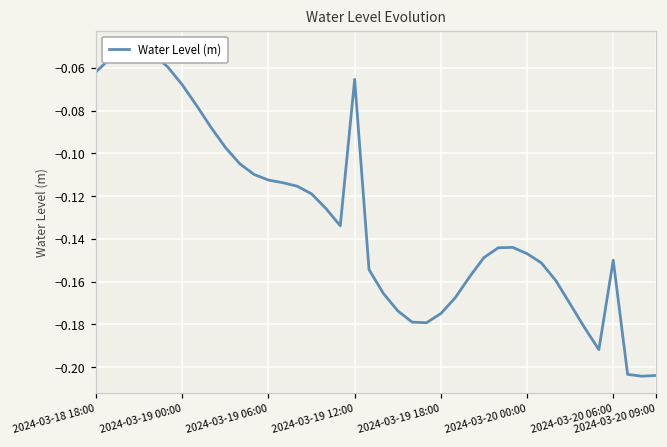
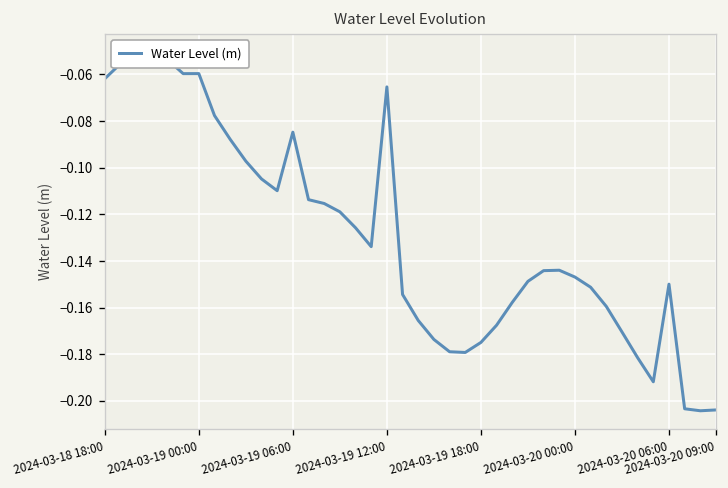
2024-03-19 00:00: -0.068 -> -0.060
2024-03-19 06:00: -0.112 -> -0.085
